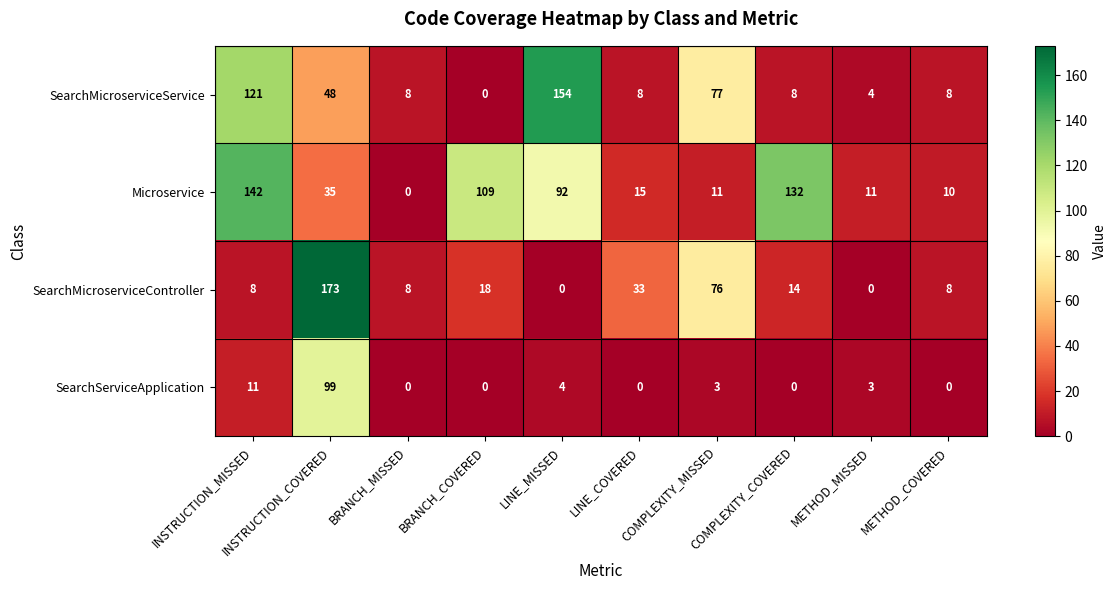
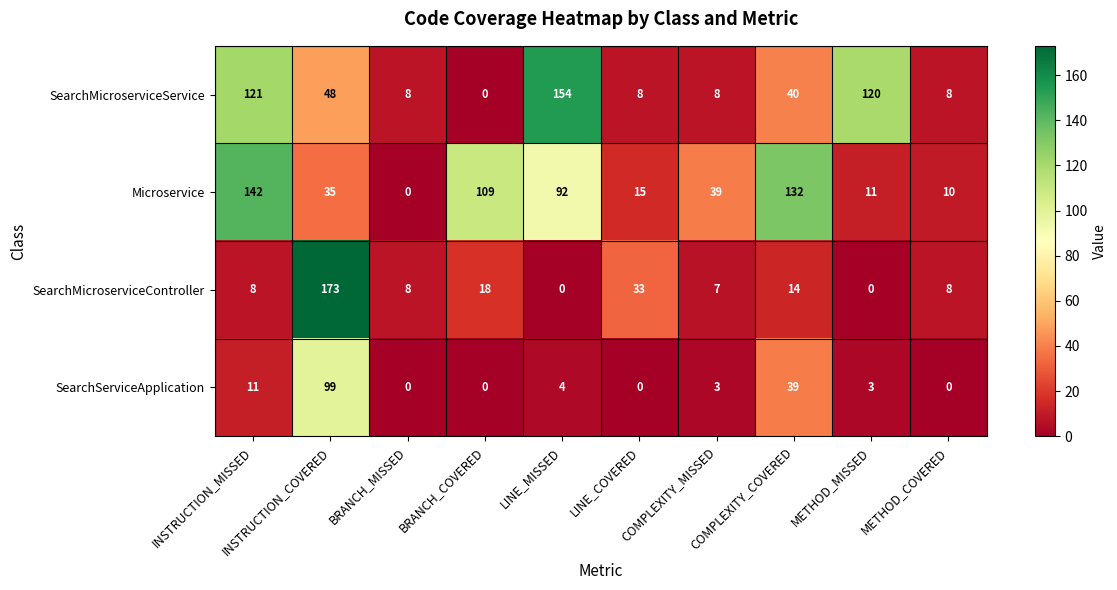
SearchMicroserviceService, COMPLEXITY_MISSED: 77 -> 8
SearchMicroserviceService, COMPLEXITY_COVERED: 8 -> 40
SearchMicroserviceService, METHOD_MISSED: 4 -> 120
Microservice, COMPLEXITY_MISSED: 11 -> 39
SearchMicroserviceController, COMPLEXITY_MISSED: 76 -> 7
SearchServiceApplication, COMPLEXITY_COVERED: 0 -> 39
